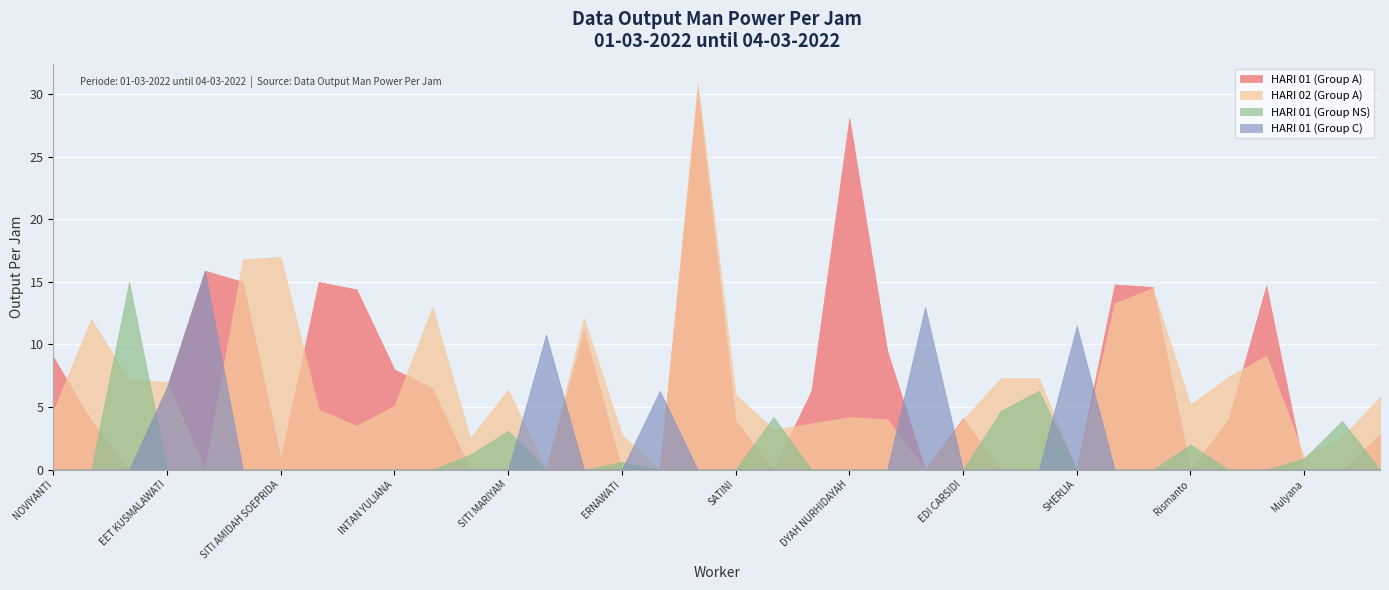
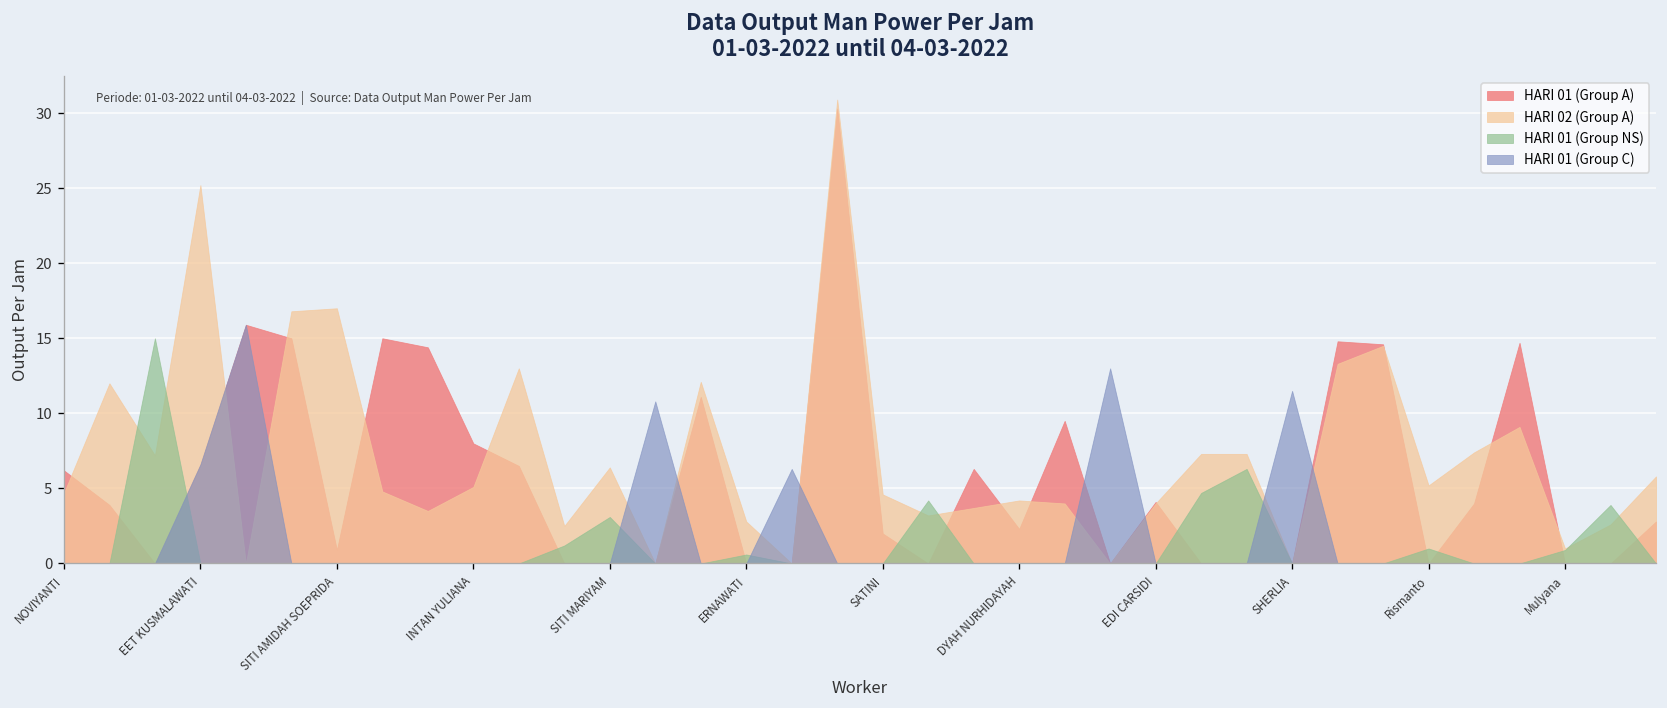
HARI 01 (Group A), NOVIYANTI: 9.0 -> 6.2
HARI 02 (Group A), EET KUSMALAWATI: 7.0 -> 25.2
HARI 01 (Group A), SATINI: 3.9 -> 2.0
HARI 02 (Group A), SATINI: 6.0 -> 4.6
HARI 01 (Group A), DYAH NURHIDAYAH: 28.1 -> 2.3
HARI 01 (Group NS), Rismanto: 2 -> 1
